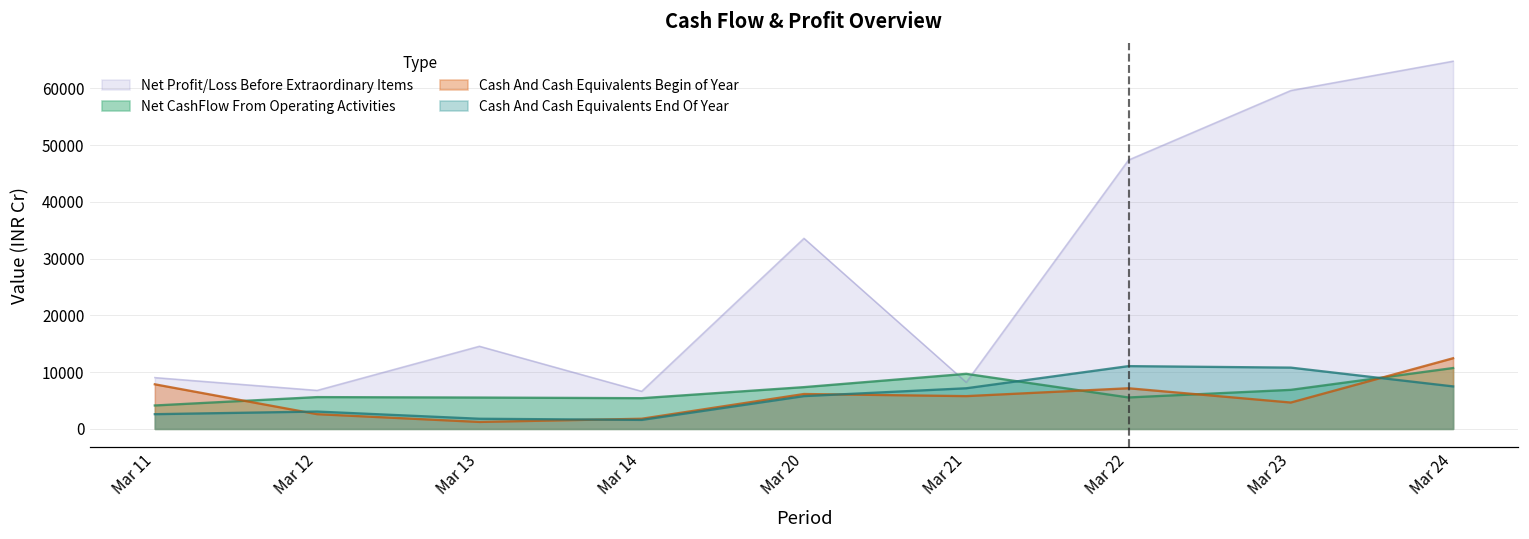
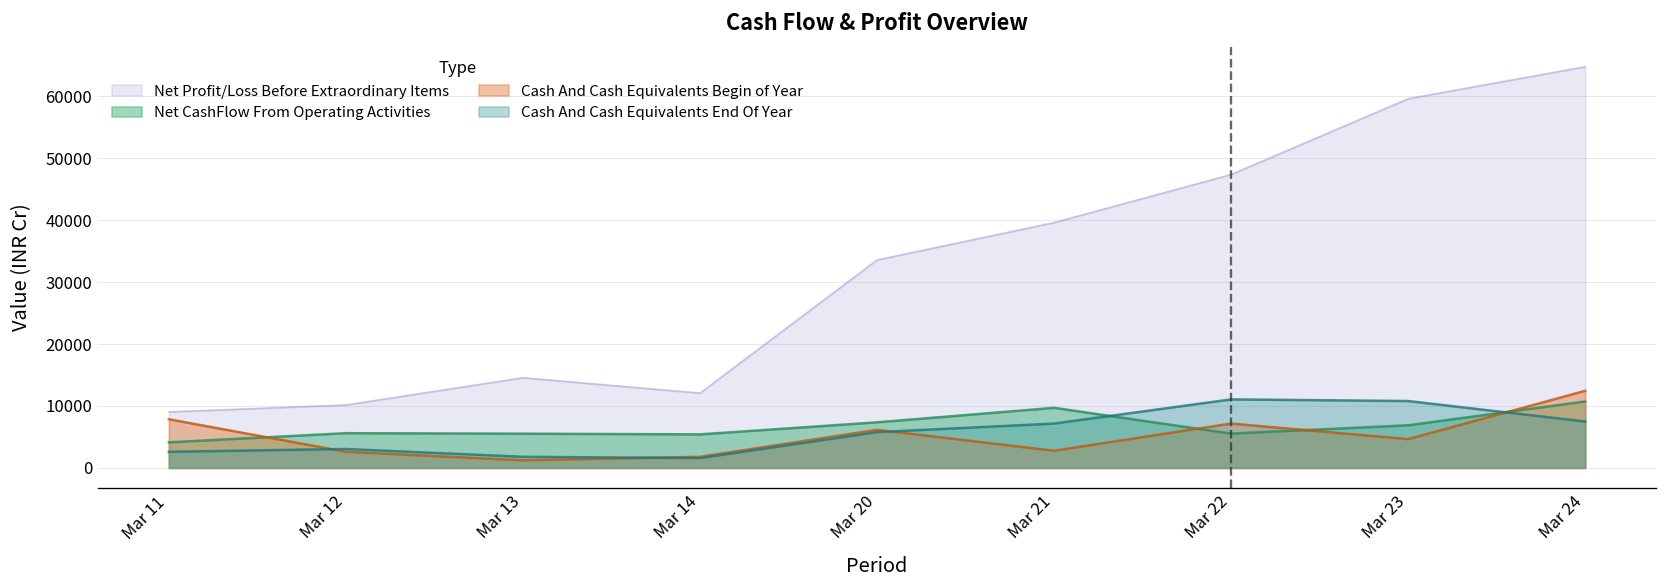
Net Profit/Loss Before Extraordinary Items, Mar 12: 7000 -> 10000
Net Profit/Loss Before Extraordinary Items, Mar 14: 7000 -> 12000
Net Profit/Loss Before Extraordinary Items, Mar 21: 8000 -> 40000
Cash And Cash Equivalents Begin of Year, Mar 21: 6000 -> 3000
